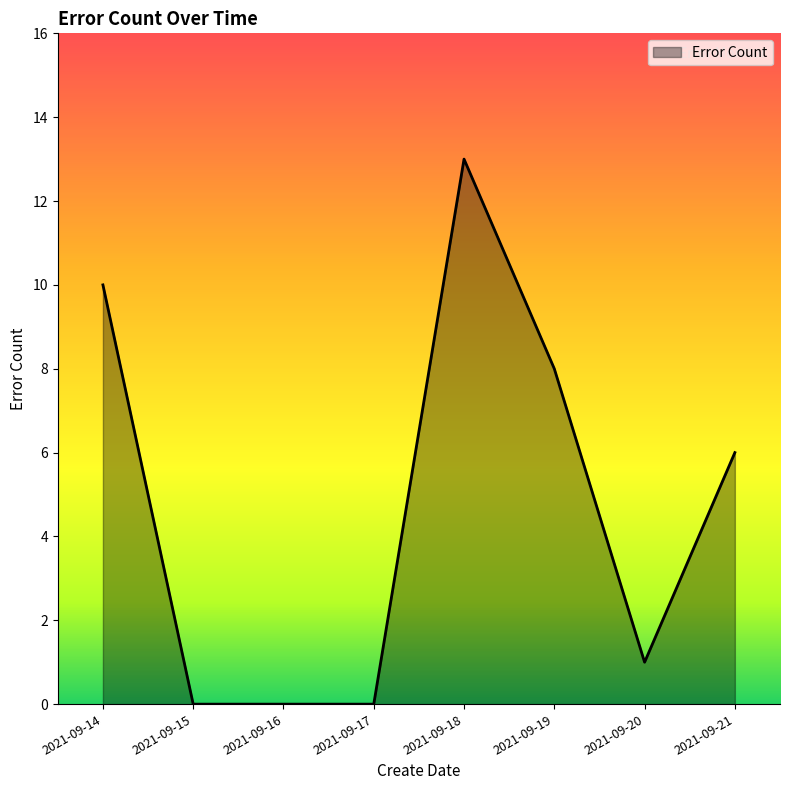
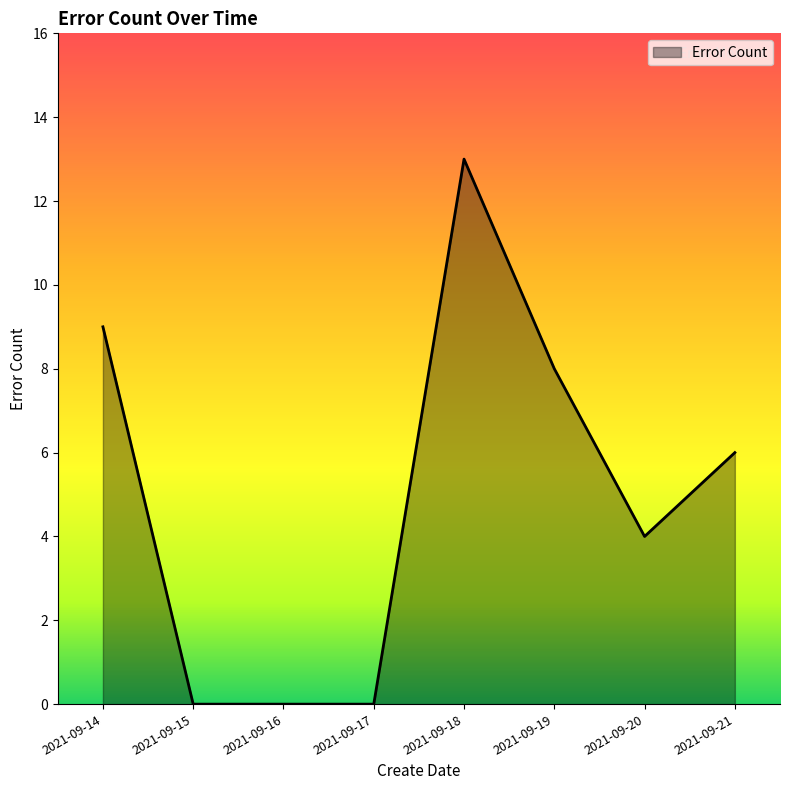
2021-09-14: 10 -> 9
2021-09-20: 1 -> 4
